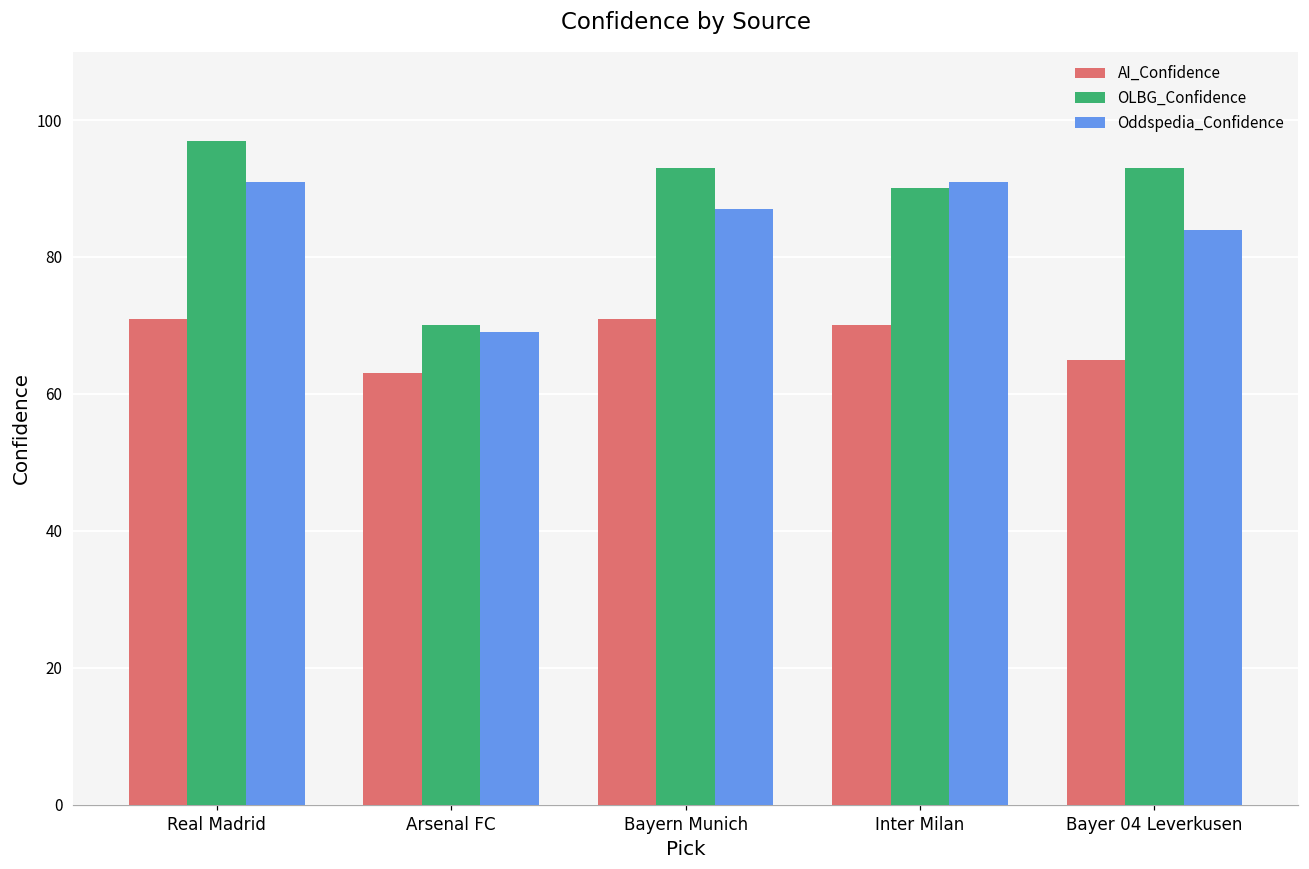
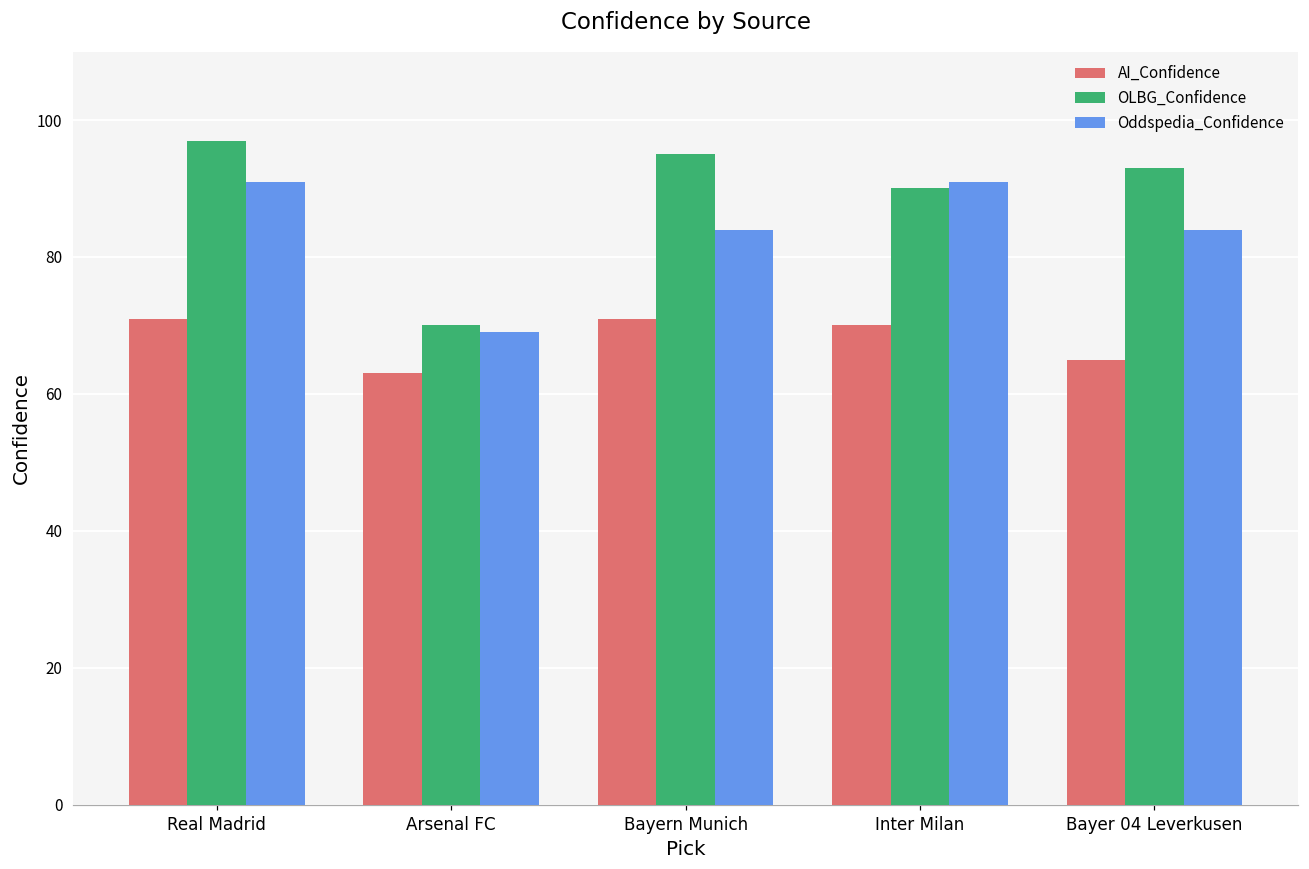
OLBG_Confidence, Bayern Munich: 93 -> 95
Oddspedia_Confidence, Bayern Munich: 87 -> 84
